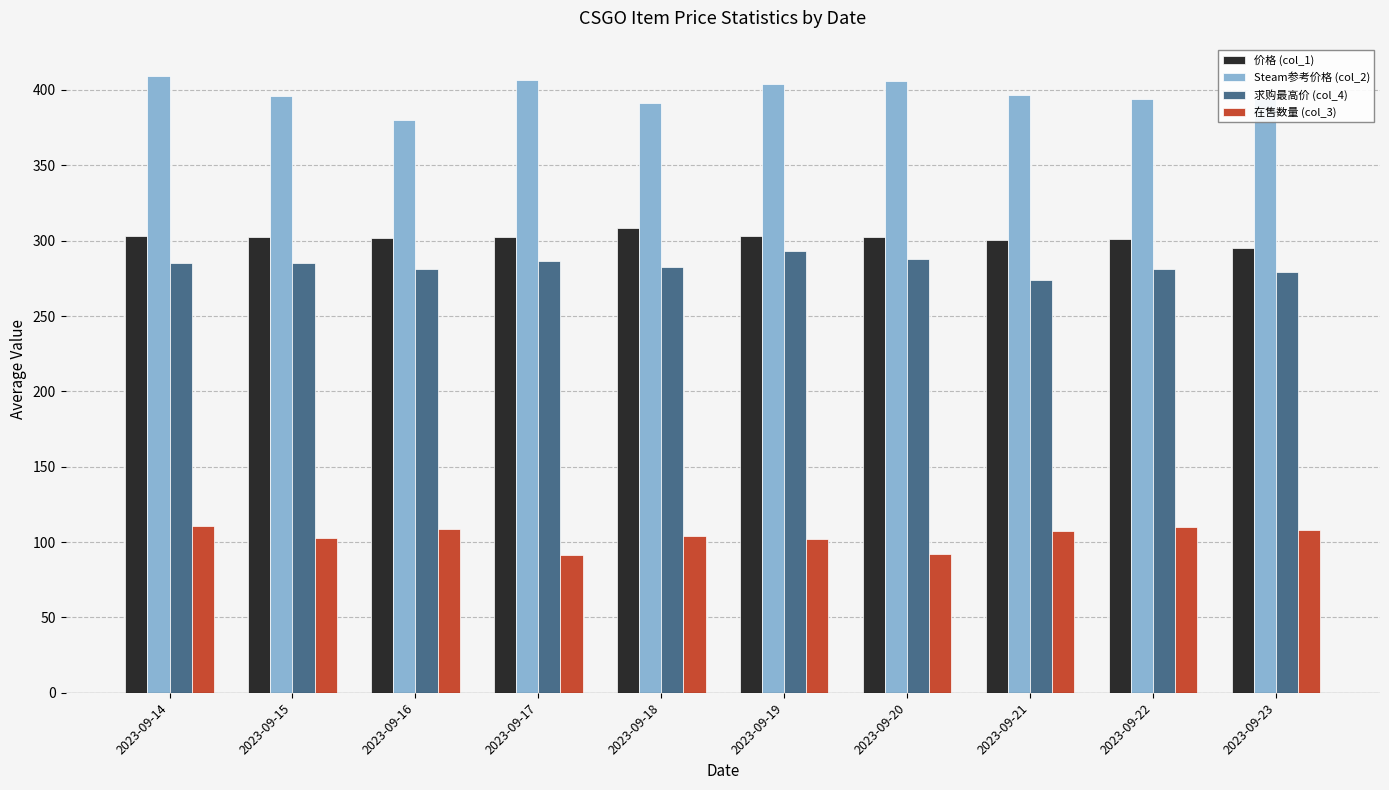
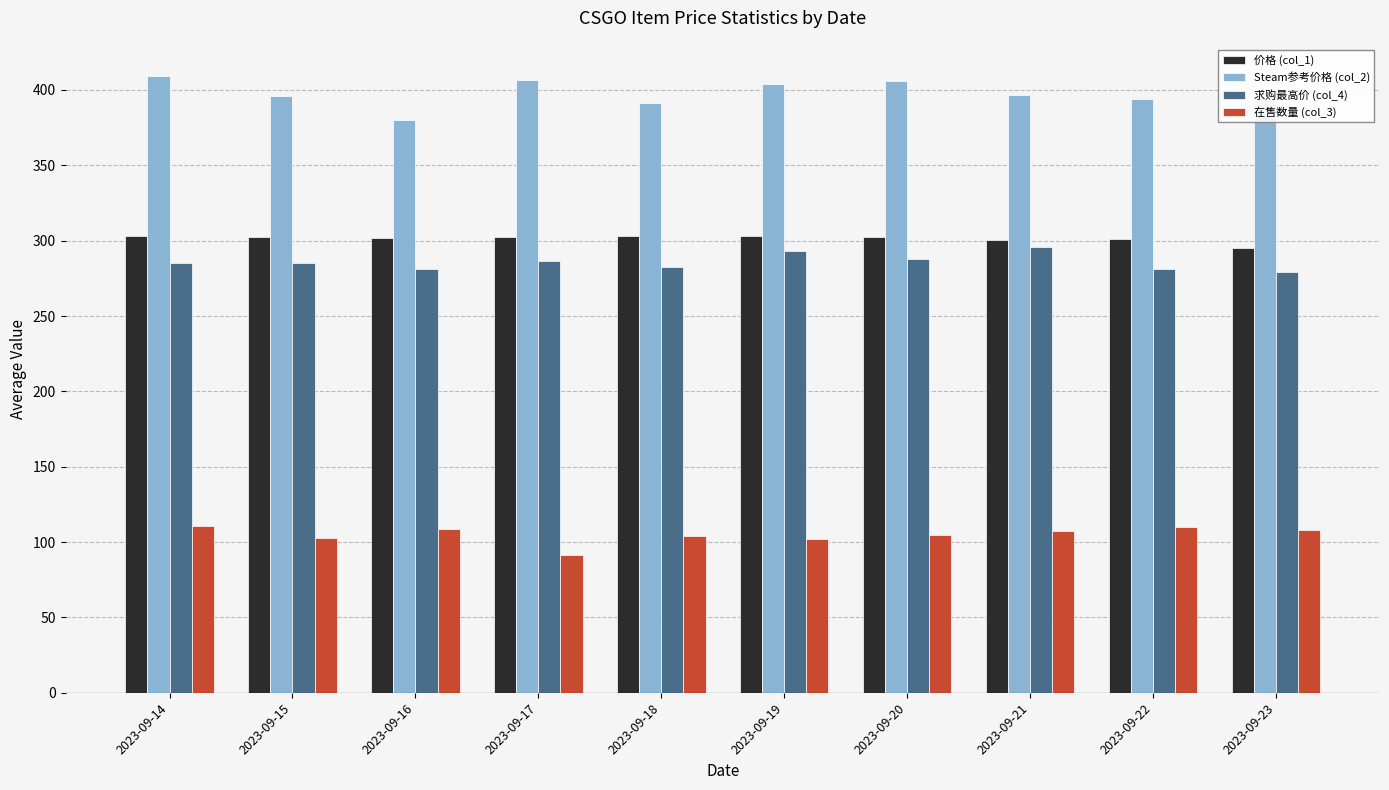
价格 (col_1), 2023-09-18: 308 -> 303
在售数量 (col_3), 2023-09-20: 92 -> 105
求购最高价 (col_4), 2023-09-21: 274 -> 296
